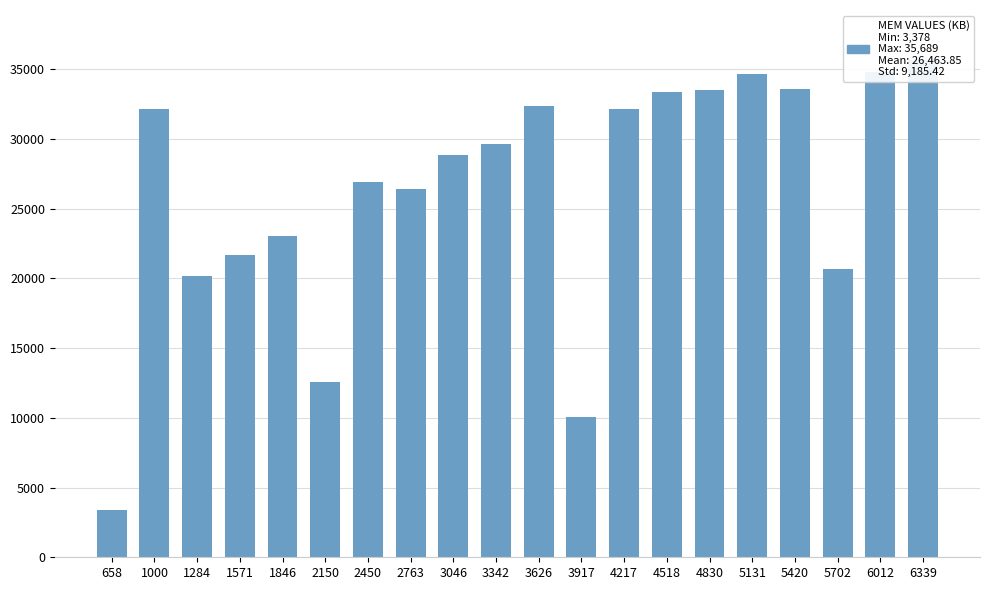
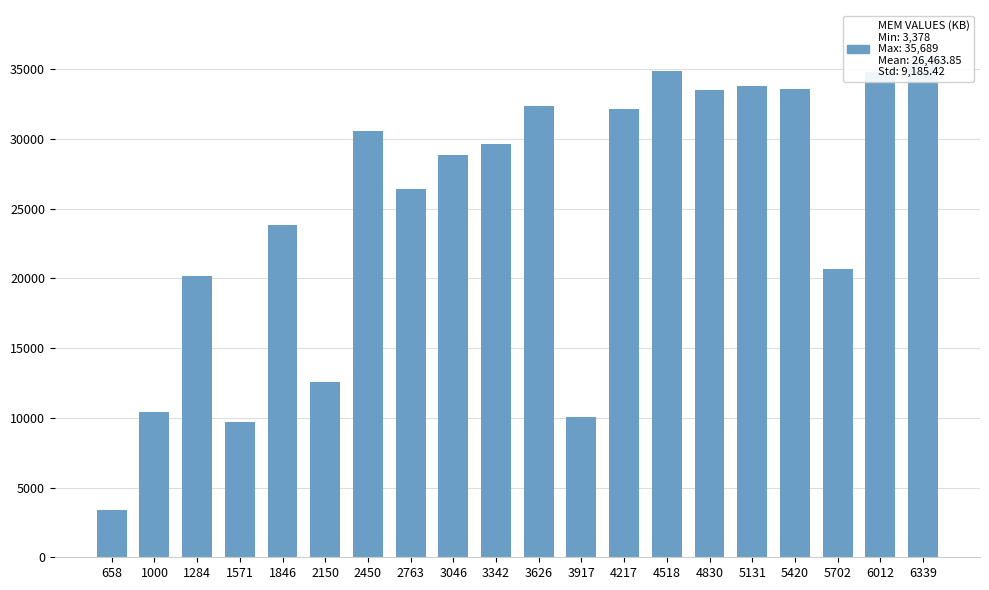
1000: 32200 -> 10400
1571: 21700 -> 9700
1846: 23100 -> 23900
2450: 26900 -> 30600
4518: 33400 -> 34900
5131: 34600 -> 33800
